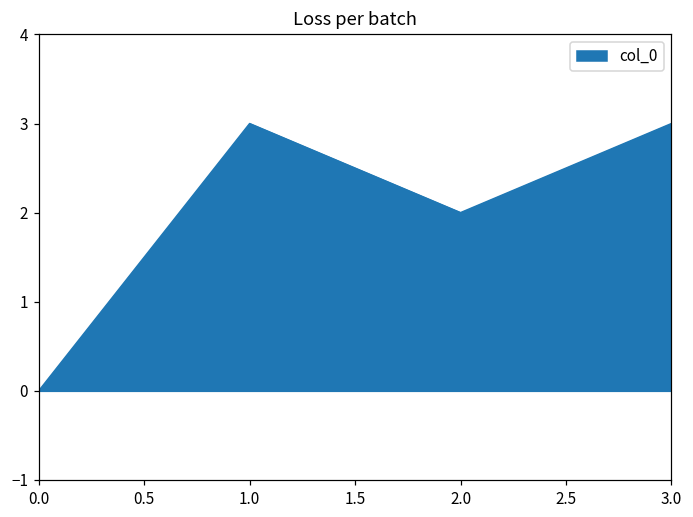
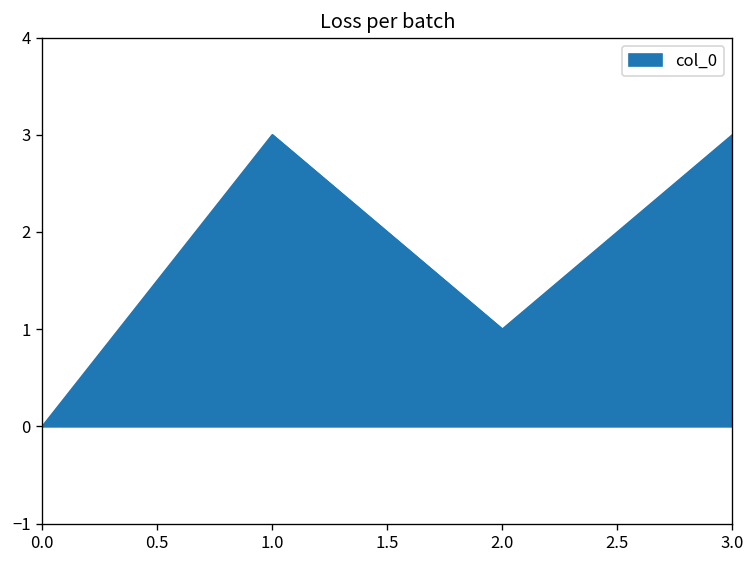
2.0: 2 -> 1
